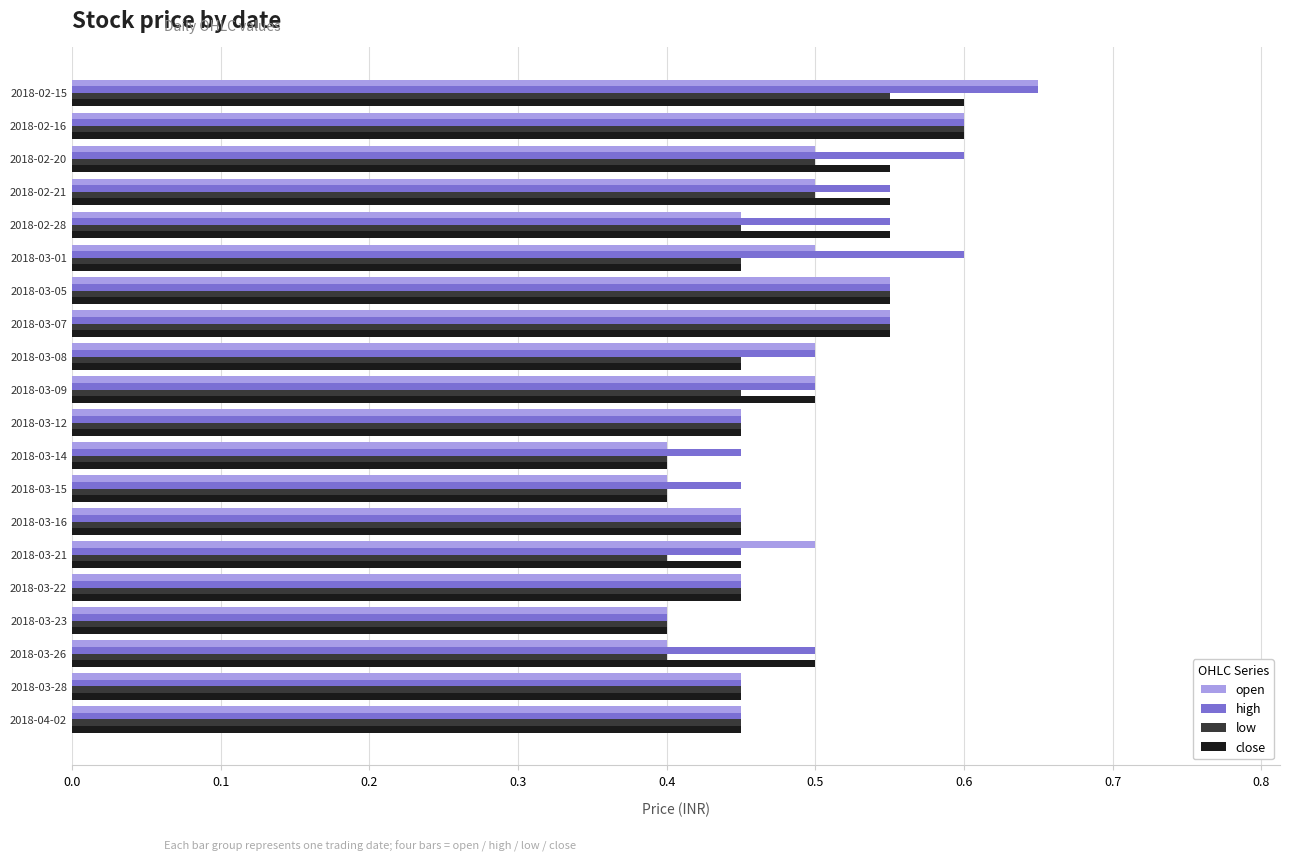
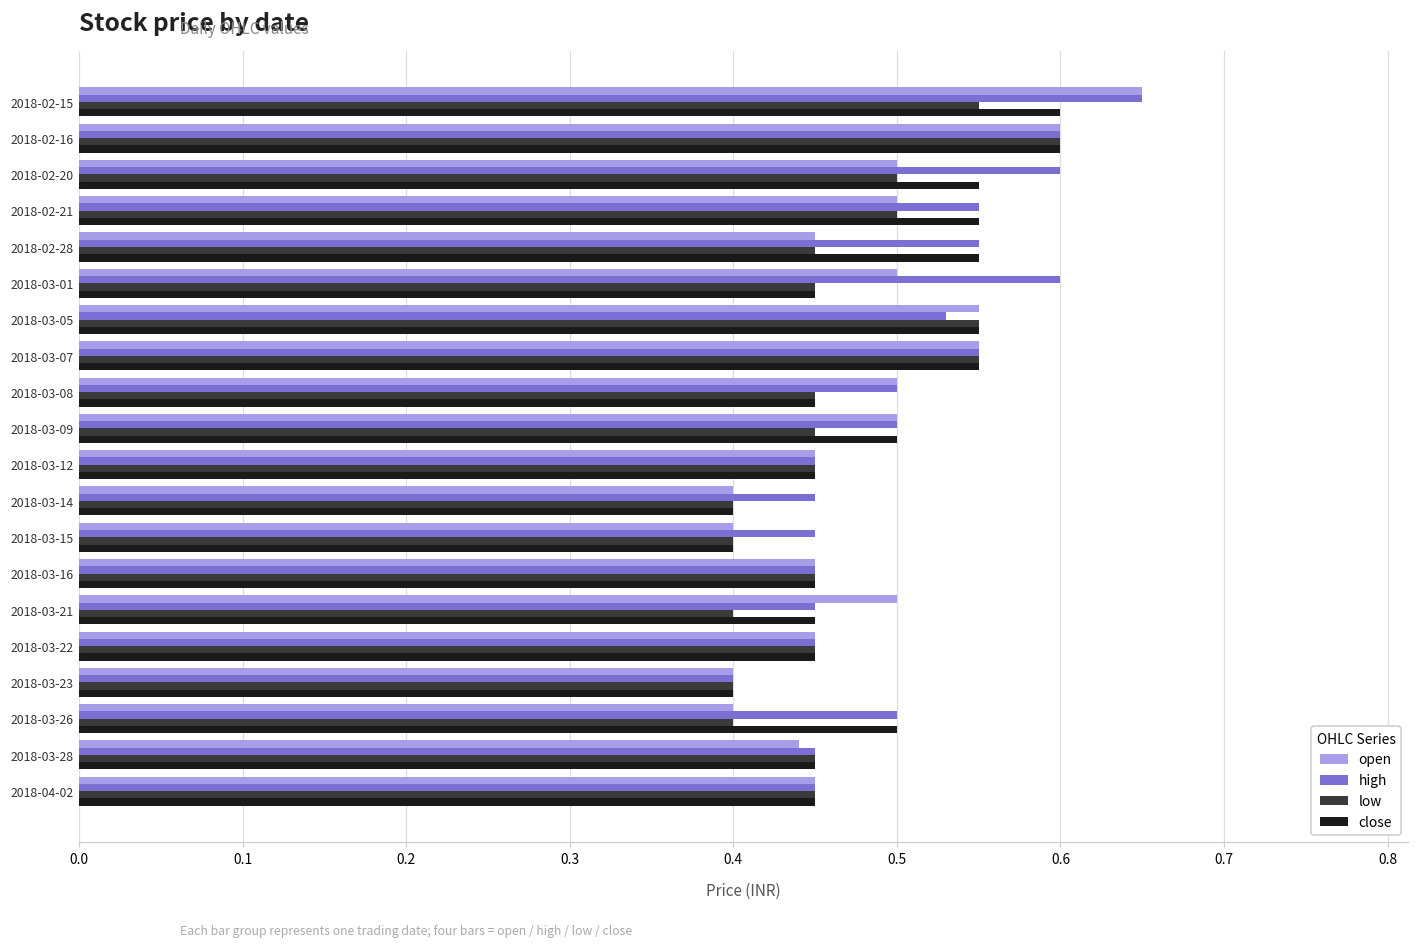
high, 2018-03-05: 0.55 -> 0.53
open, 2018-03-28: 0.45 -> 0.44
